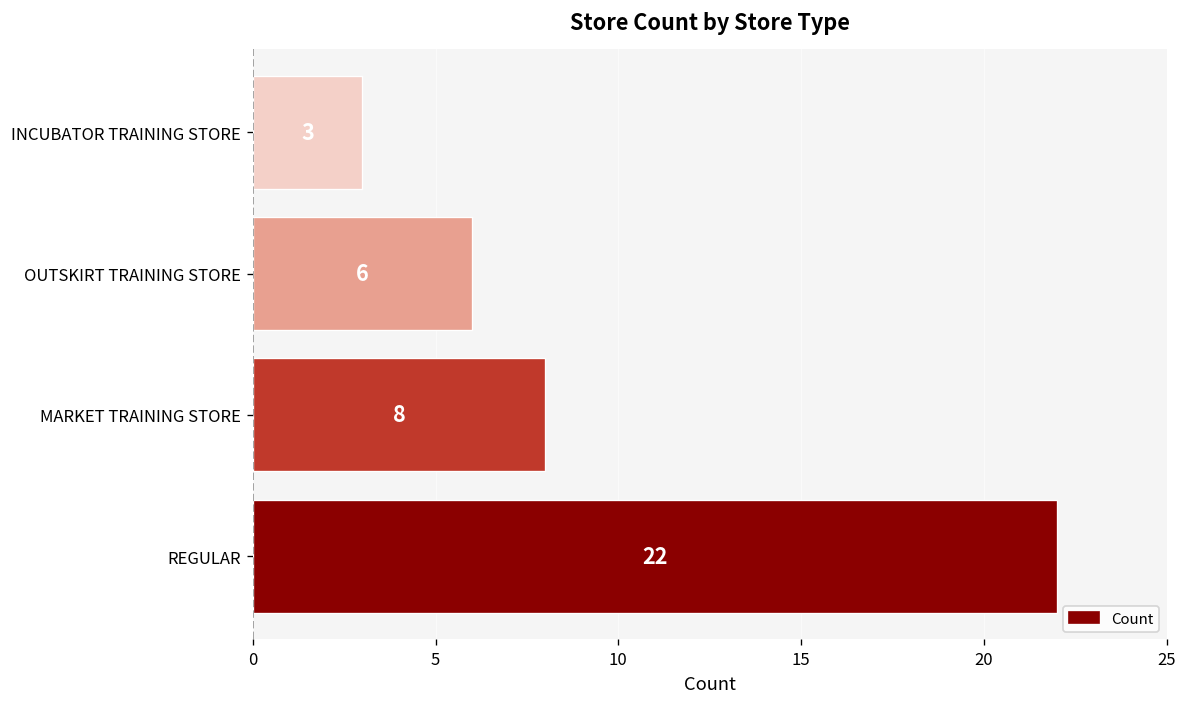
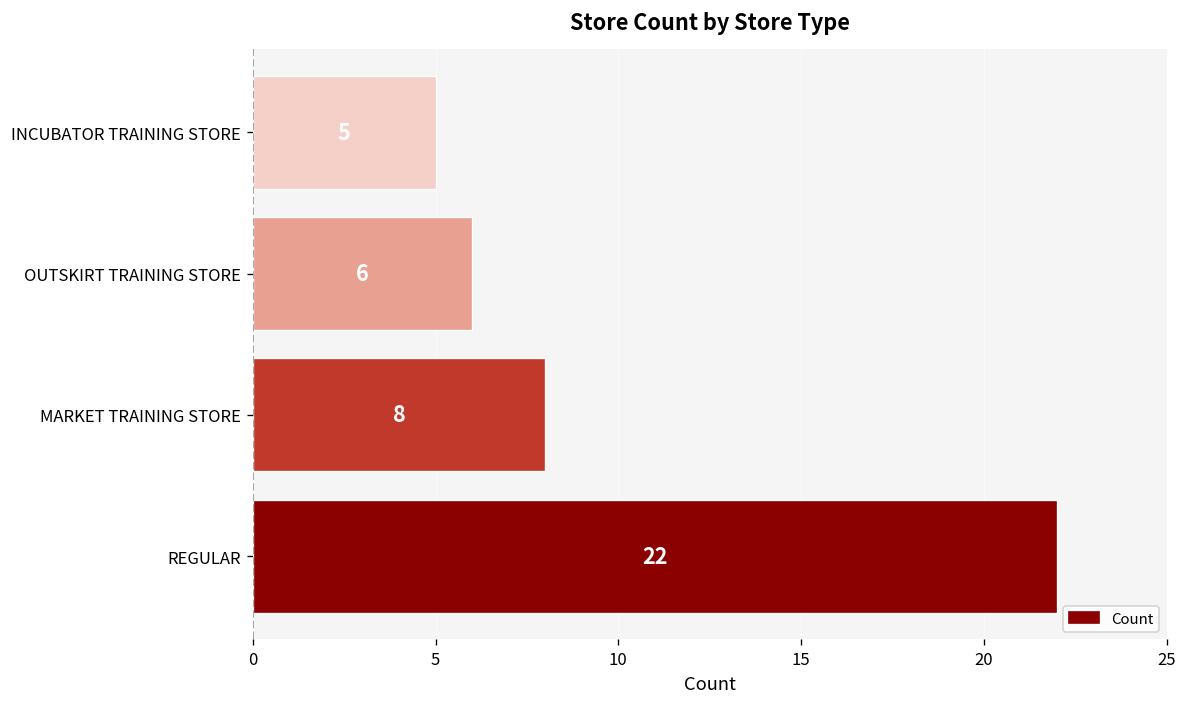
INCUBATOR TRAINING STORE: 3 -> 5
